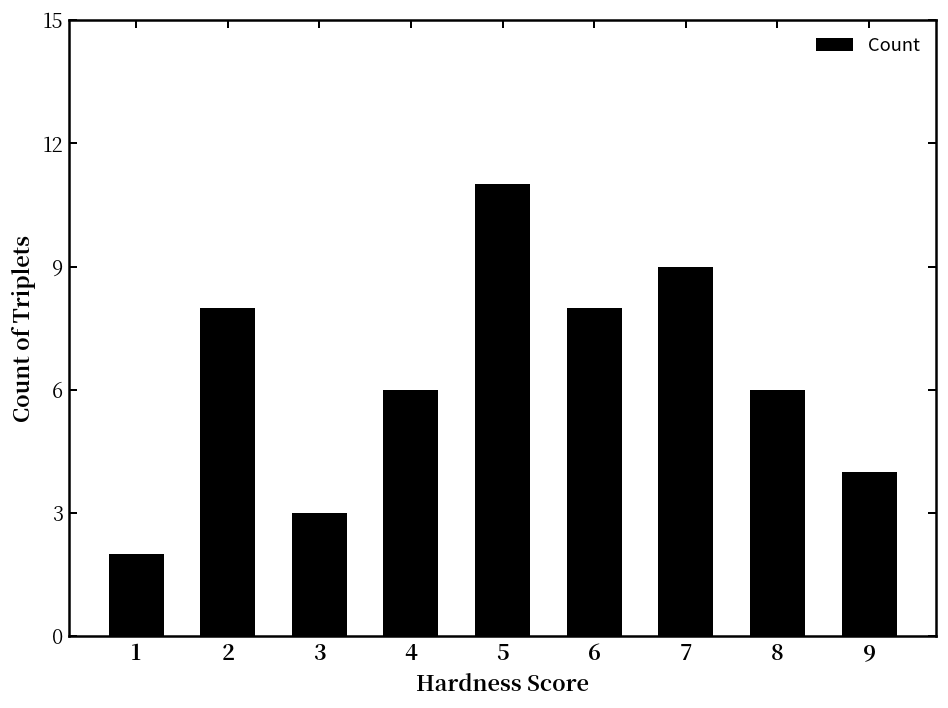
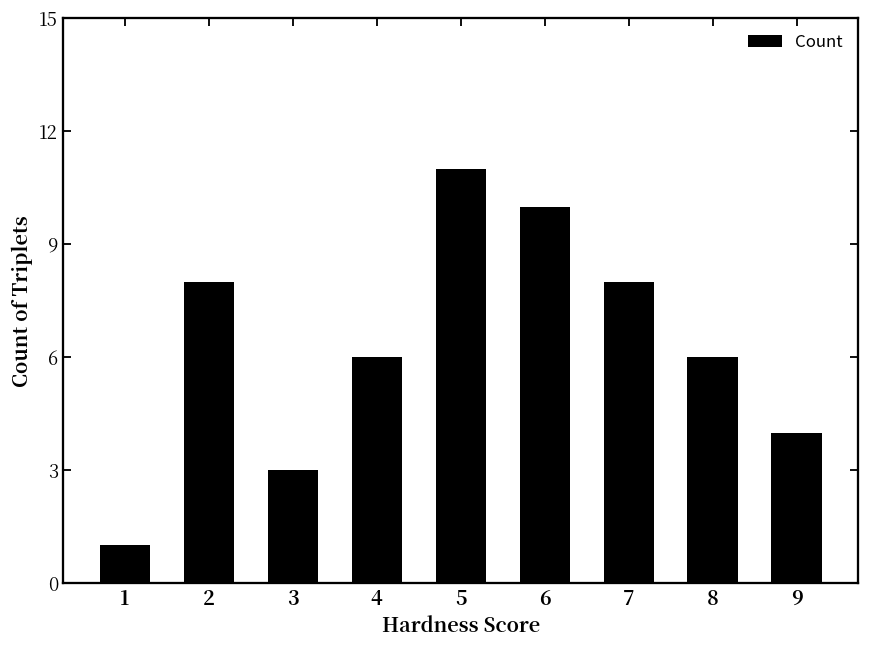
1: 2 -> 1
6: 8 -> 10
7: 9 -> 8
